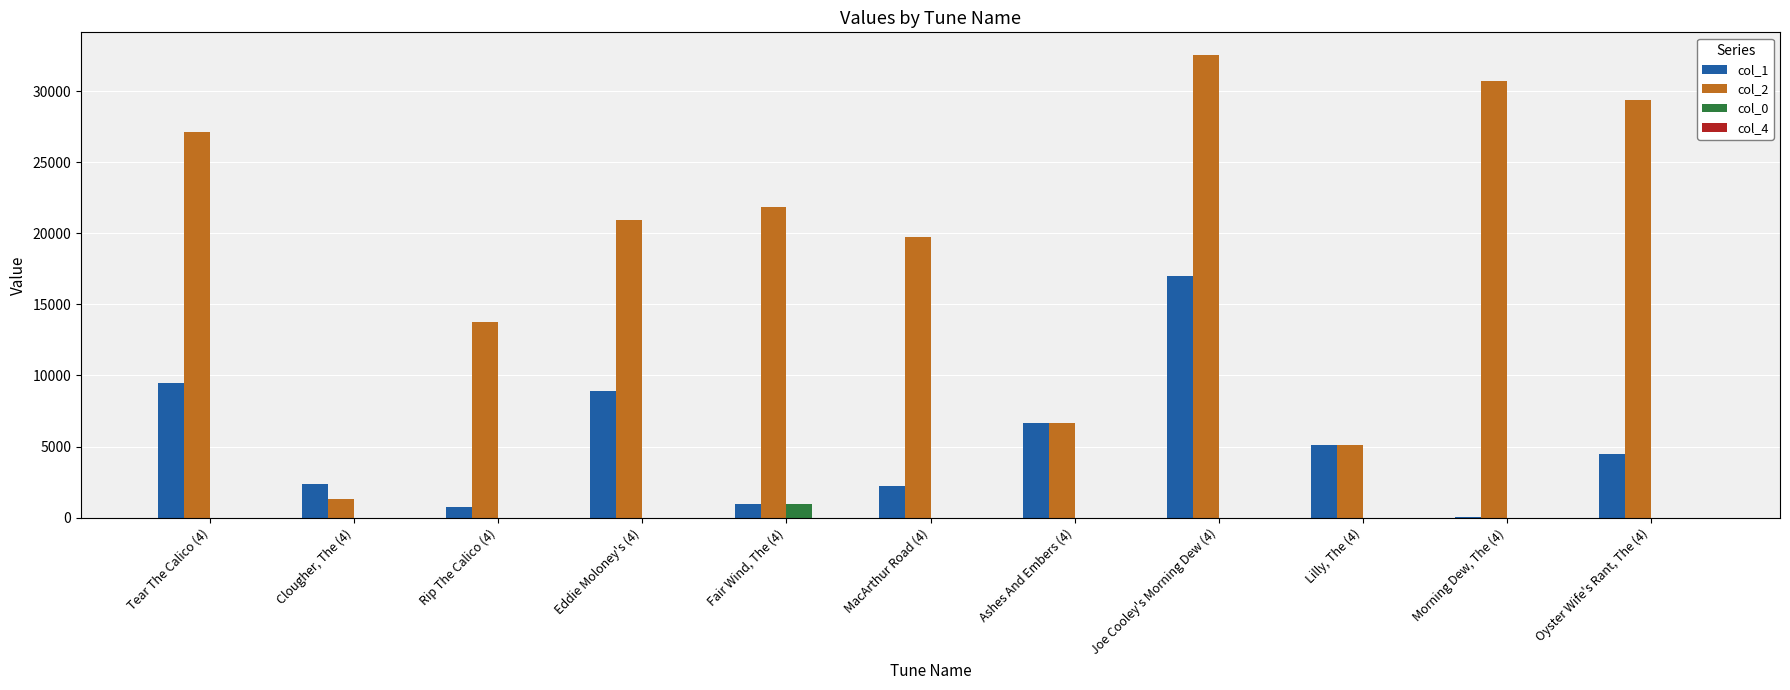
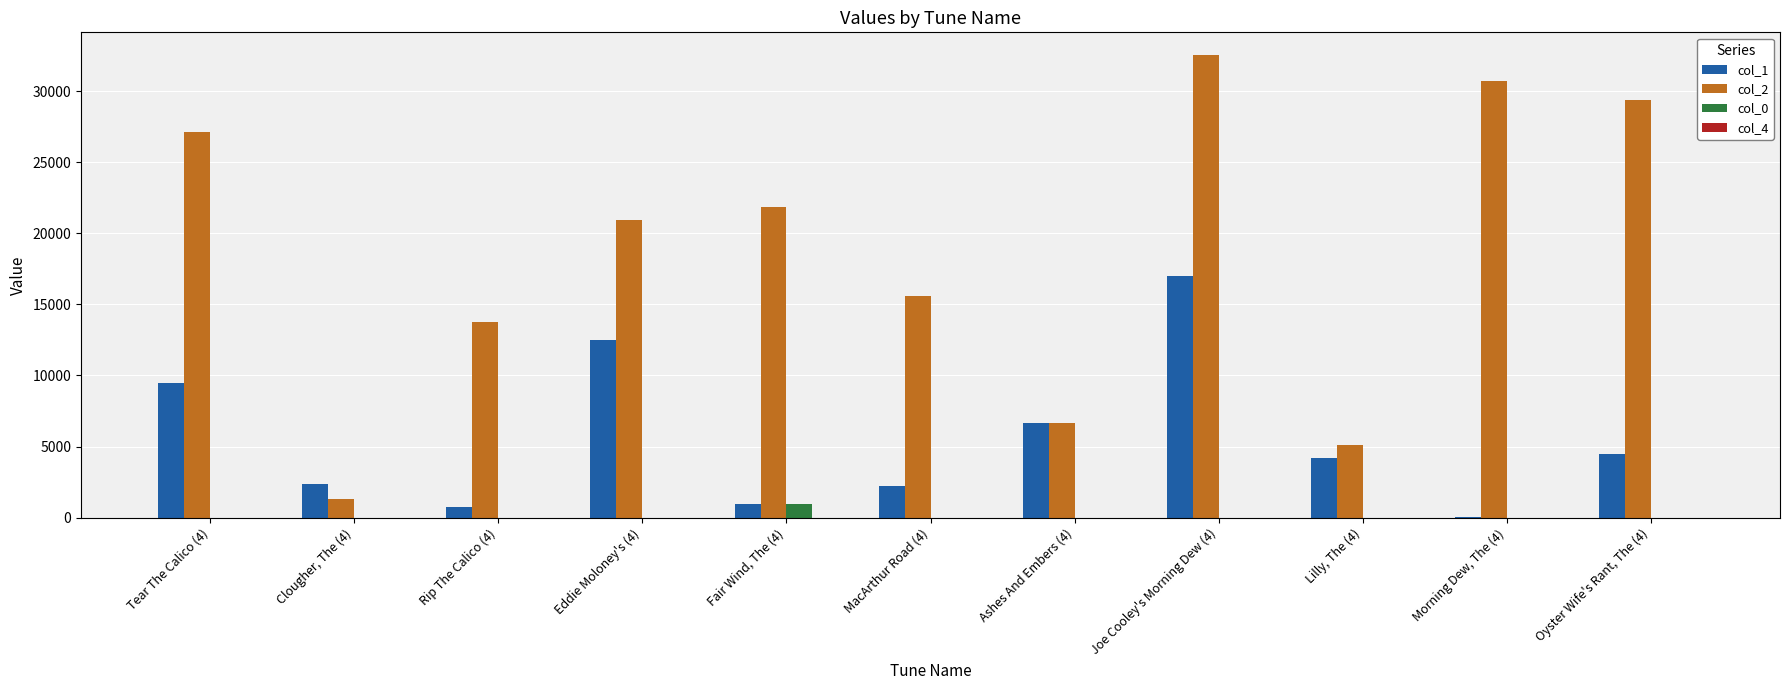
col_1, Eddie Moloney's (4): 8900 -> 12500
col_2, MacArthur Road (4): 19700 -> 15600
col_1, Lilly, The (4): 5100 -> 4200
